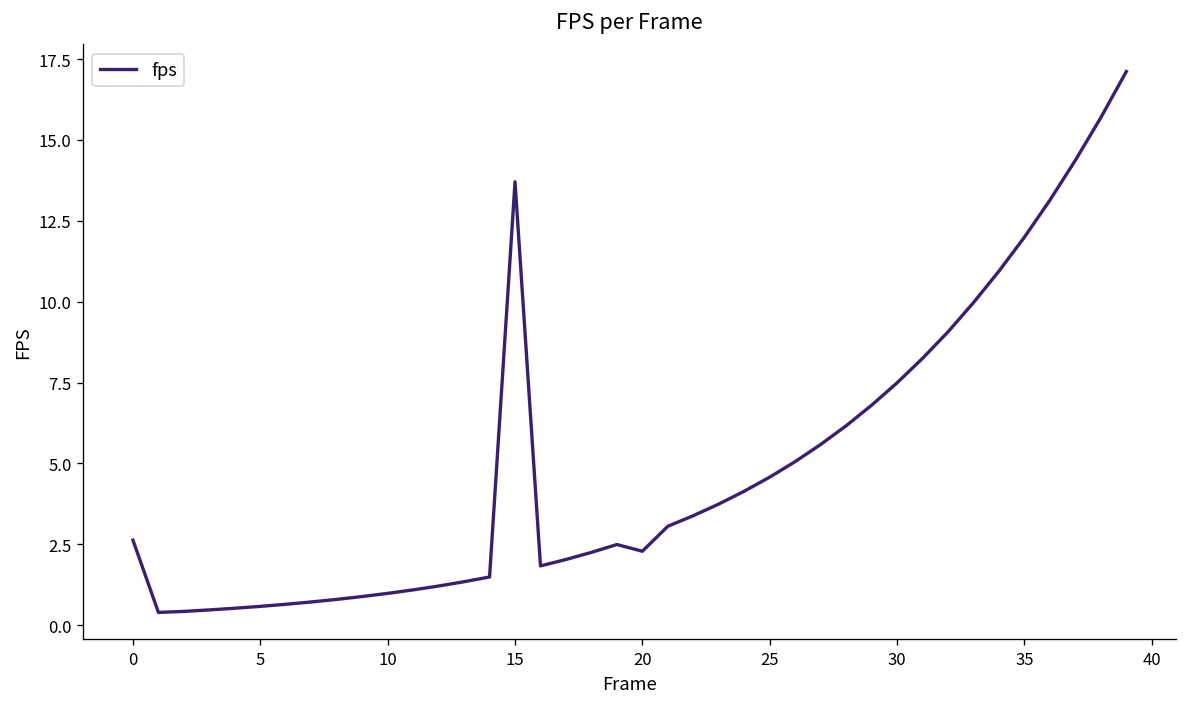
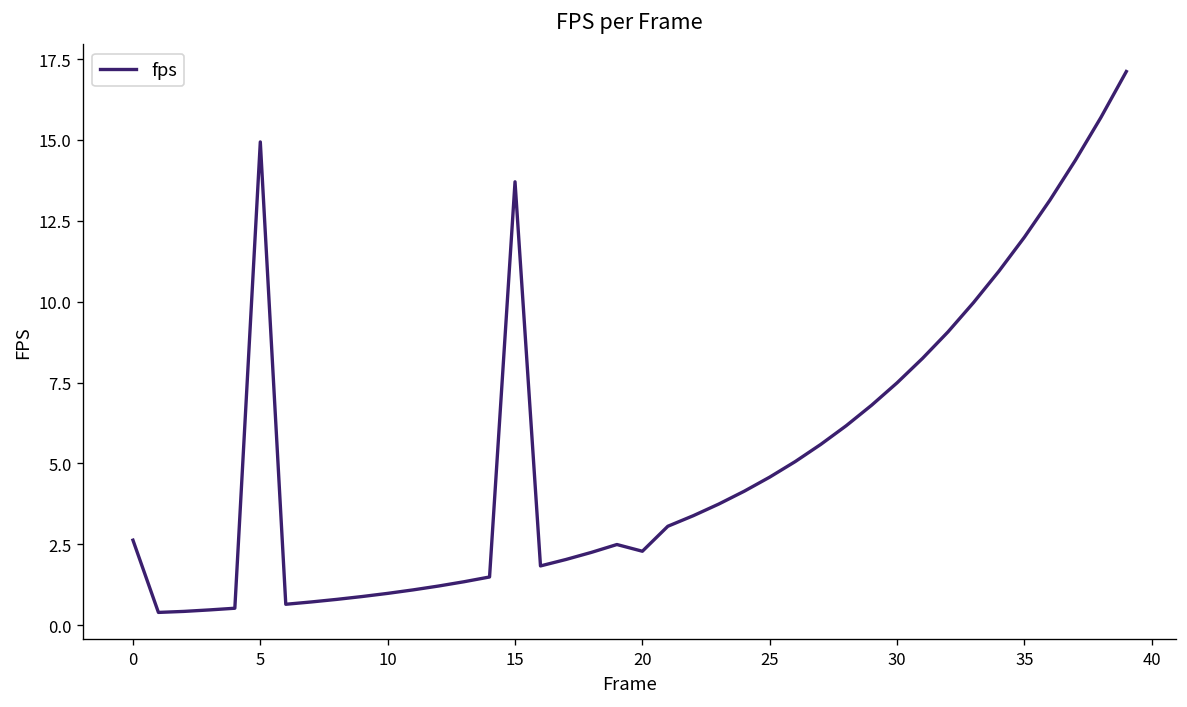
5: 0.6 -> 14.9
